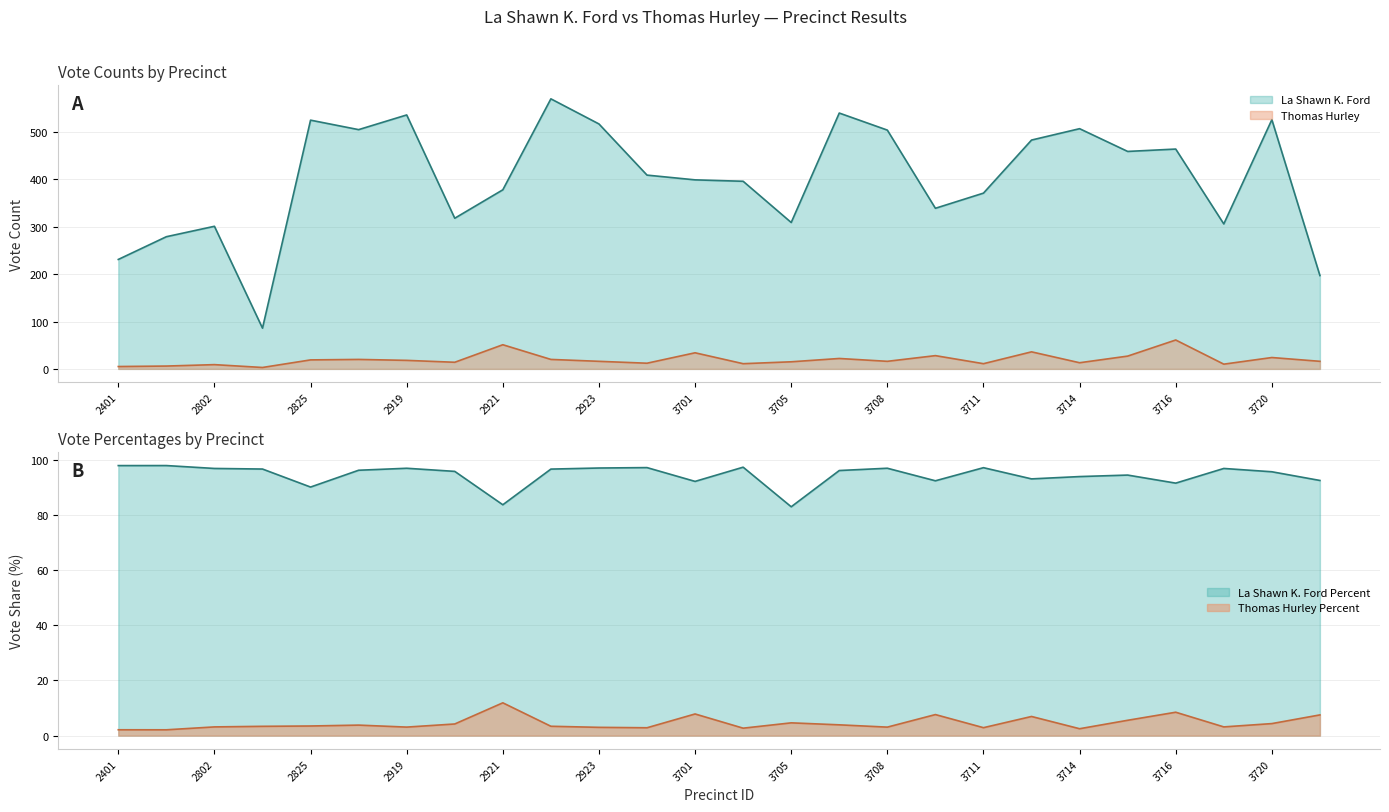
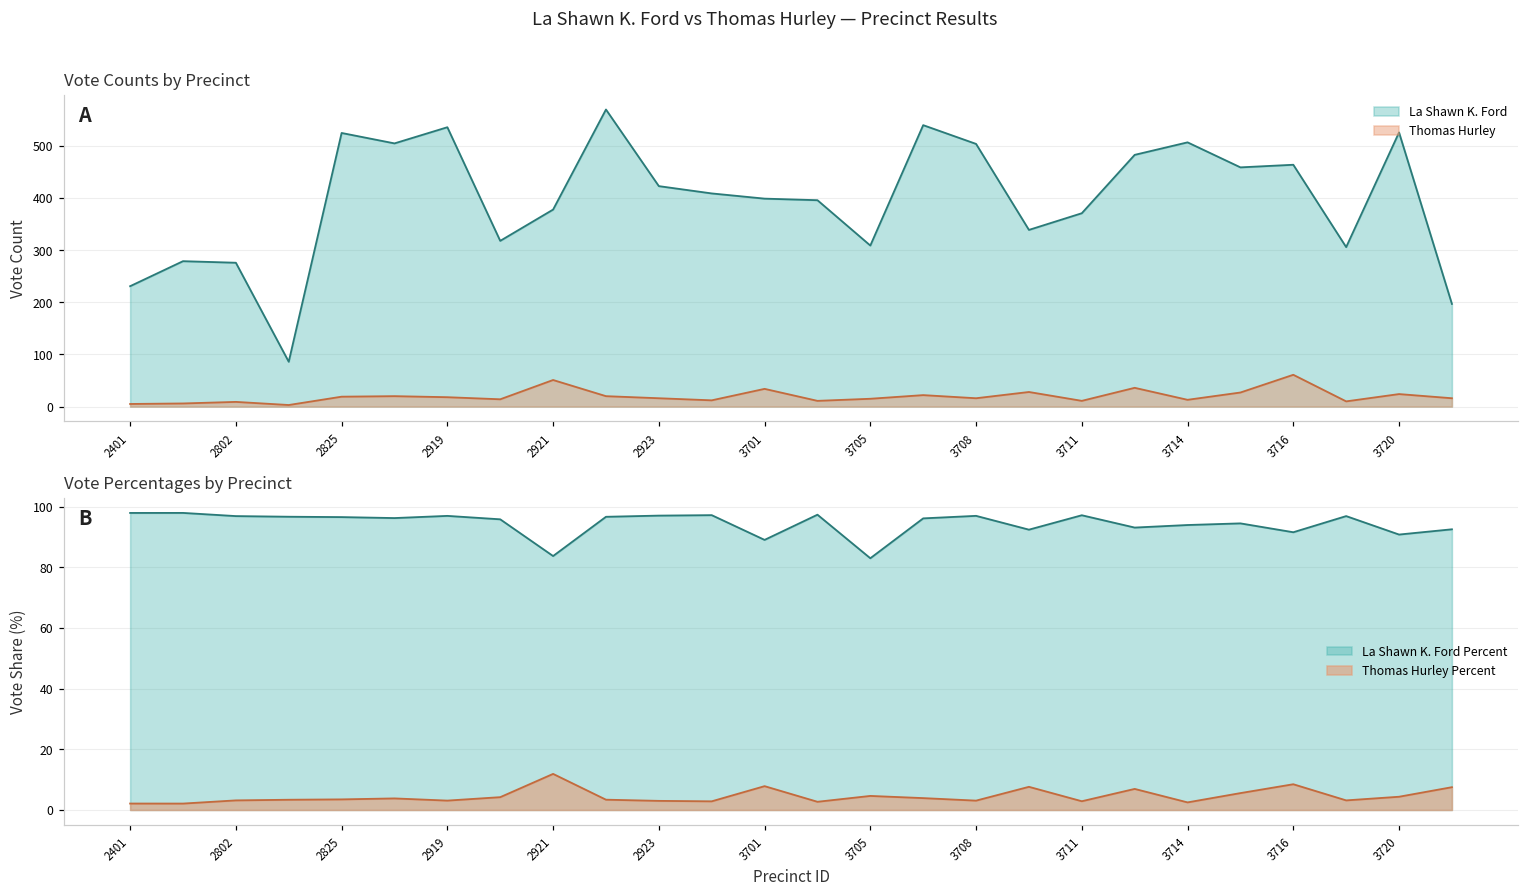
Vote Counts by Precinct, La Shawn K. Ford, 2802: 300 -> 280
Vote Counts by Precinct, La Shawn K. Ford, 2923: 520 -> 420
Vote Percentages by Precinct, La Shawn K. Ford Percent, 2825: 90 -> 97
Vote Percentages by Precinct, La Shawn K. Ford Percent, 3701: 92 -> 89
Vote Percentages by Precinct, La Shawn K. Ford Percent, 3720: 96 -> 91
